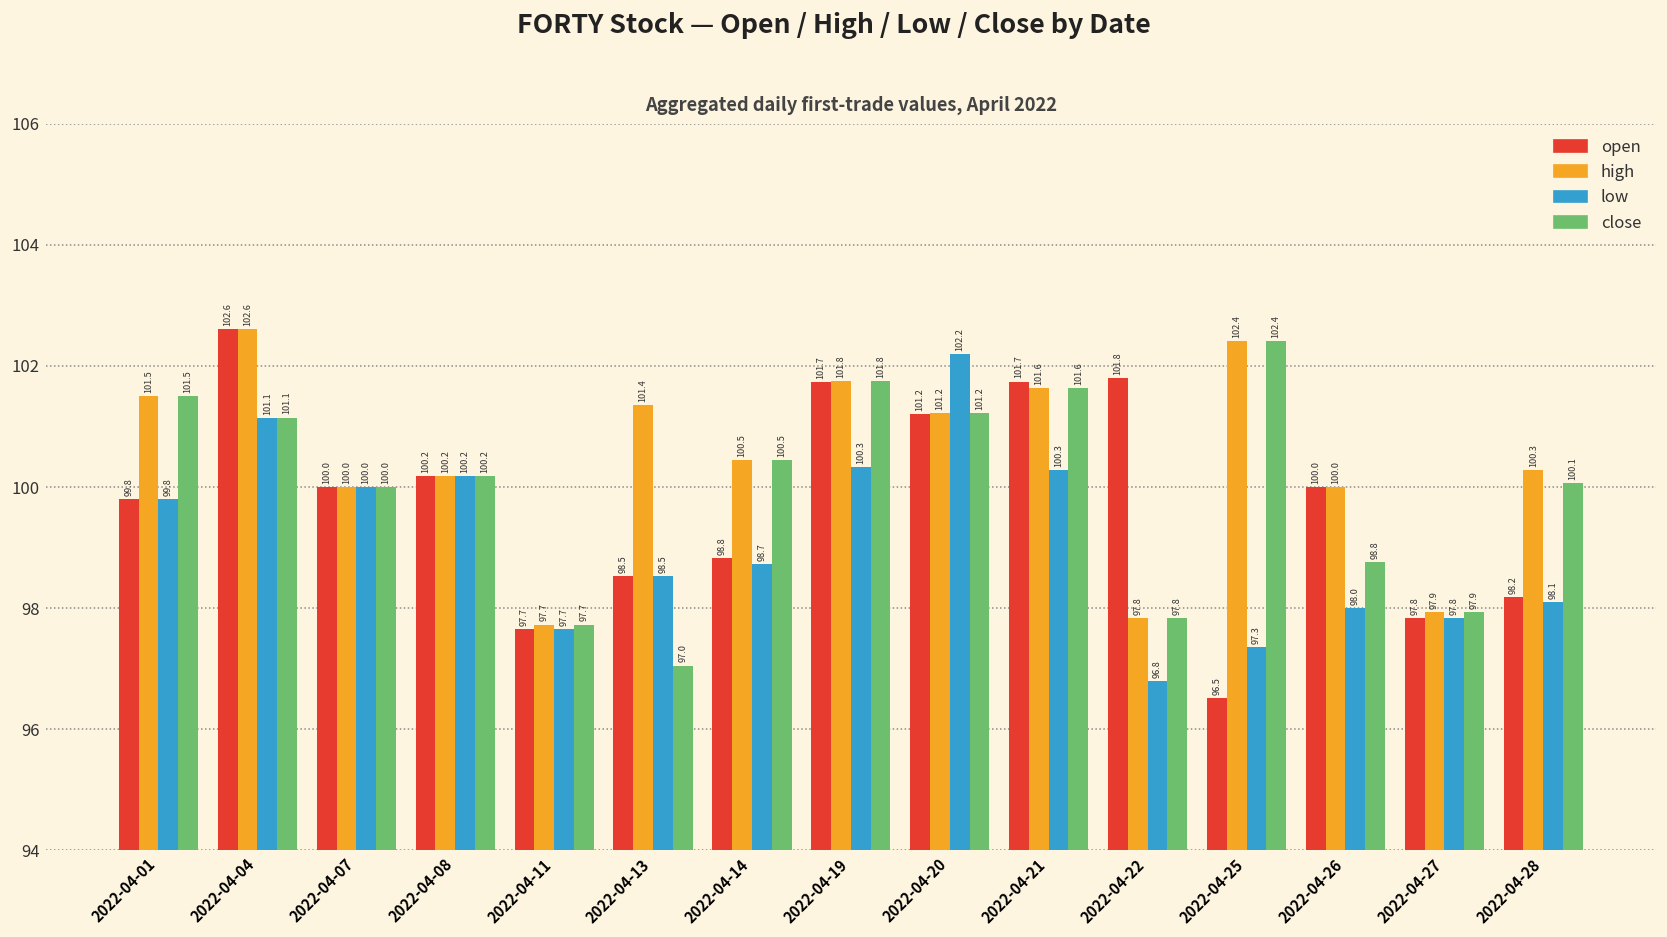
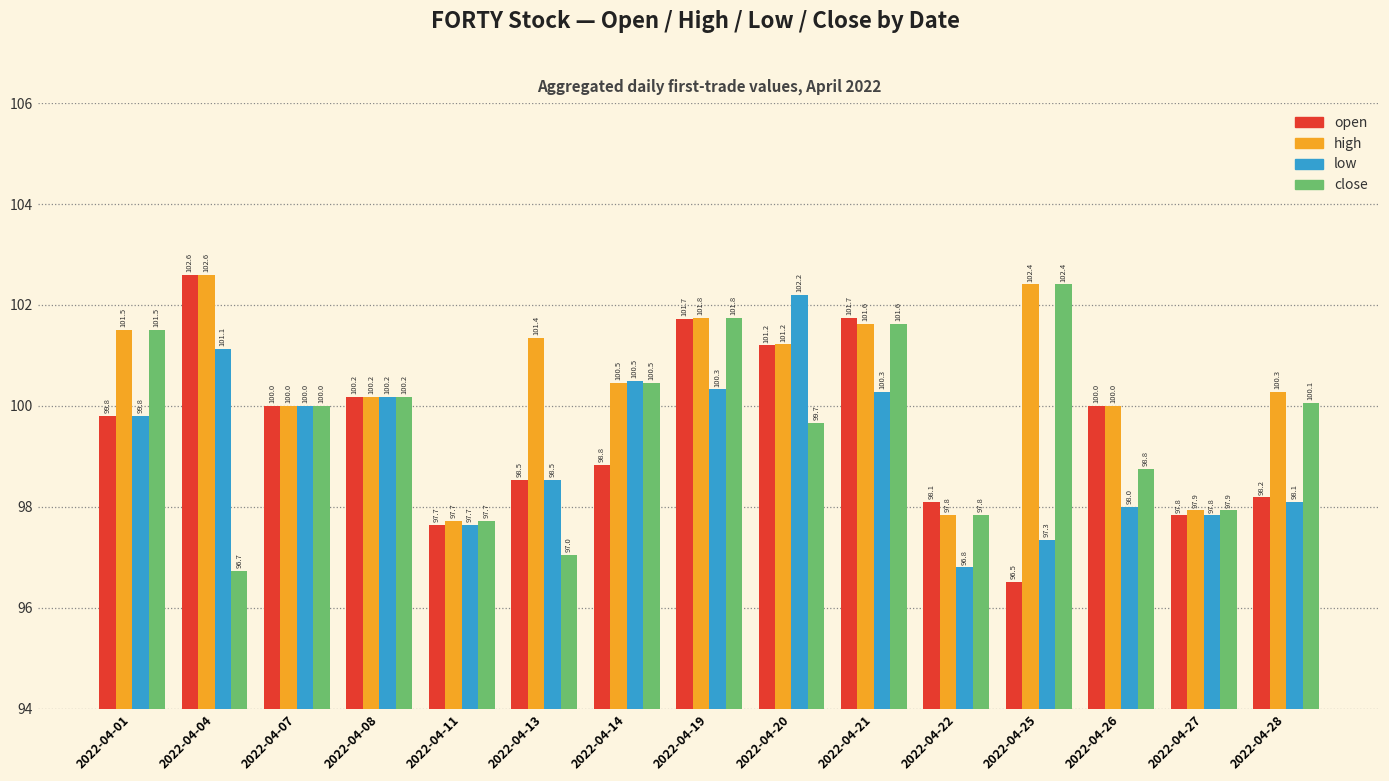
close, 2022-04-04: 101.1 -> 96.7
low, 2022-04-14: 98.7 -> 100.5
close, 2022-04-20: 101.2 -> 99.7
open, 2022-04-22: 101.8 -> 98.1
